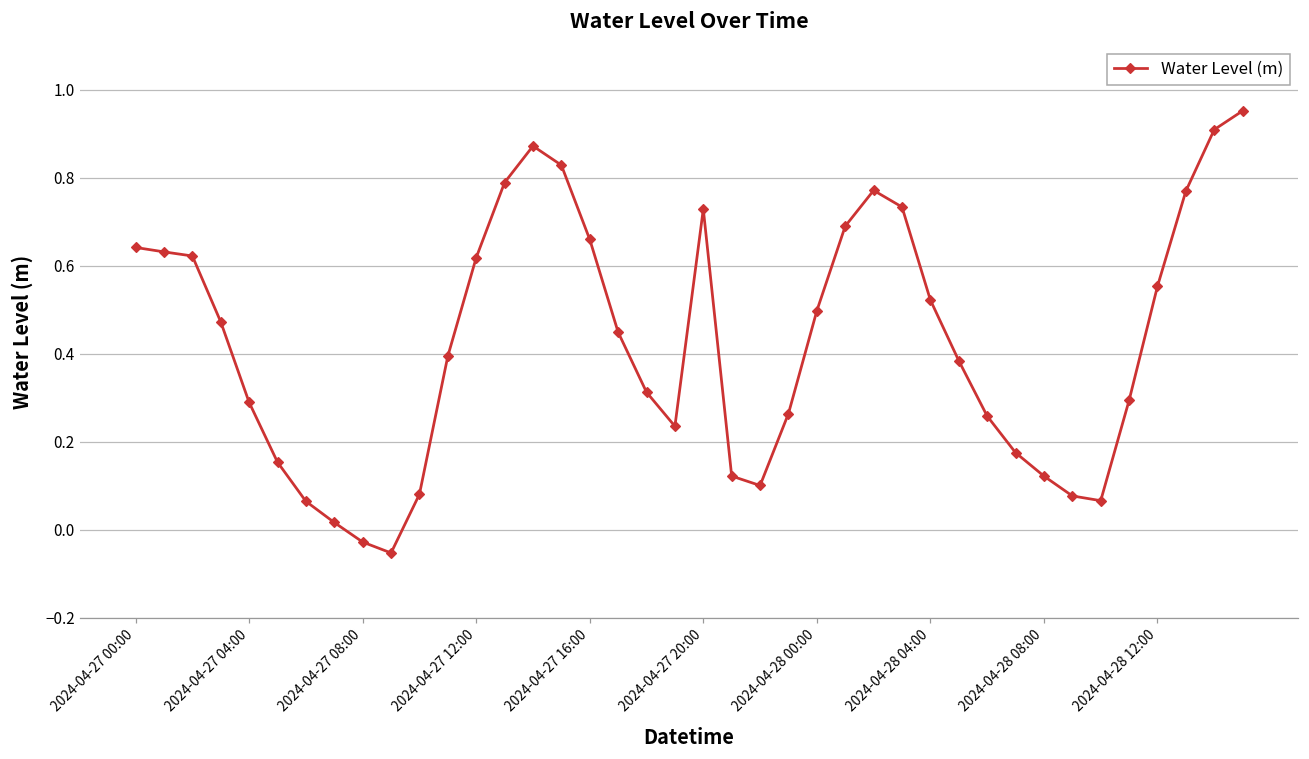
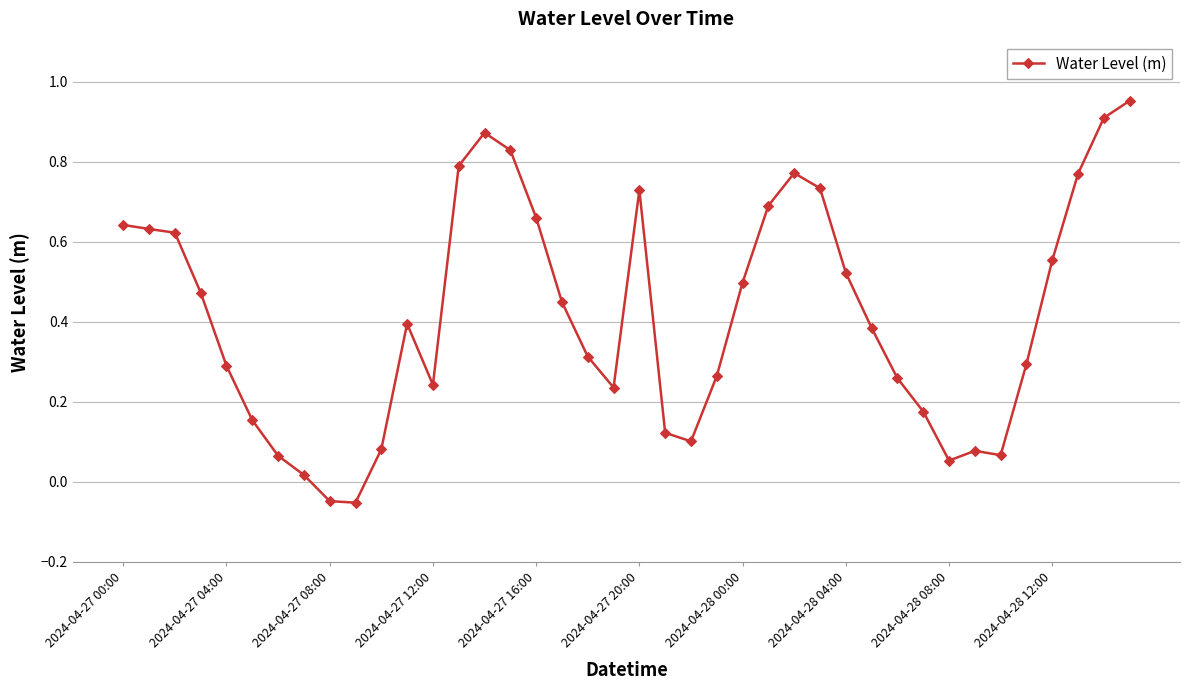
2024-04-27 08:00: -0.03 -> -0.05
2024-04-27 12:00: 0.62 -> 0.24
2024-04-28 08:00: 0.12 -> 0.05
